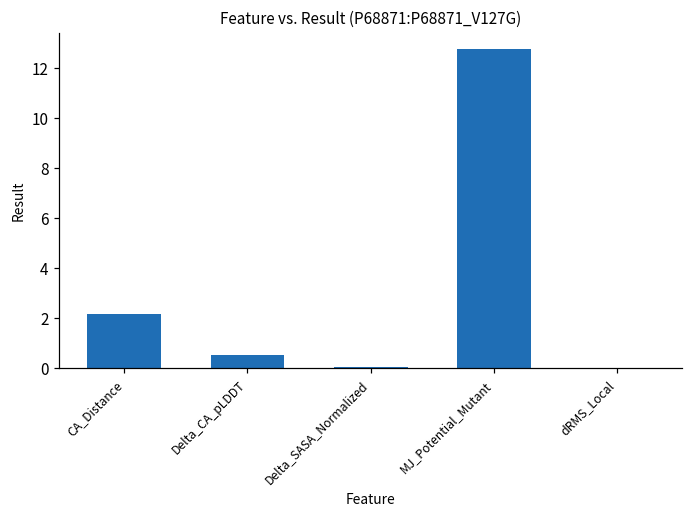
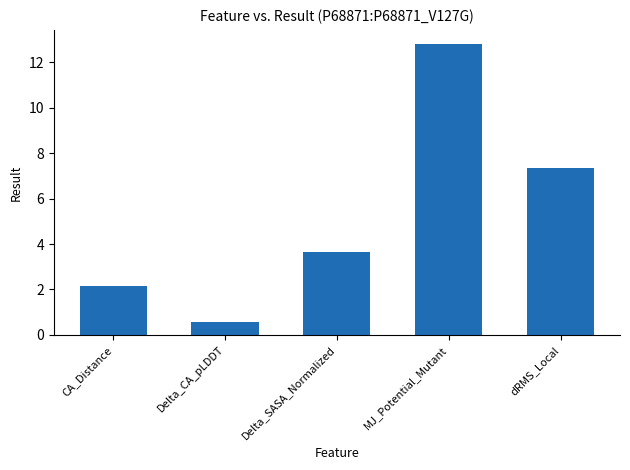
Delta_SASA_Normalized: 0.0 -> 3.7
dRMS_Local: 0.0 -> 7.3
